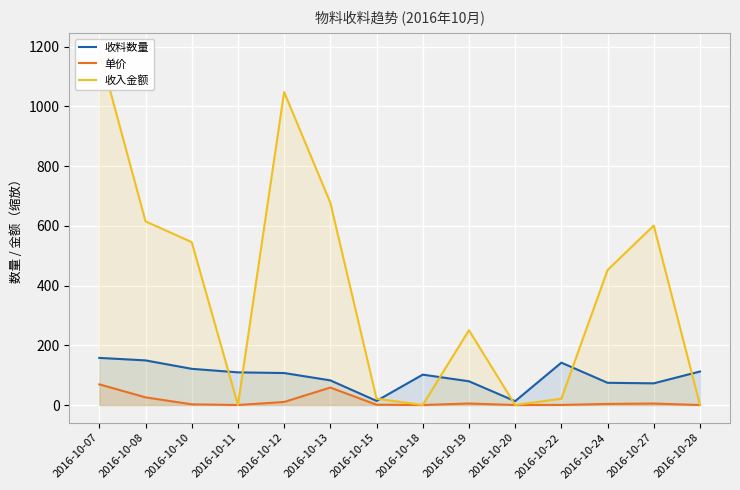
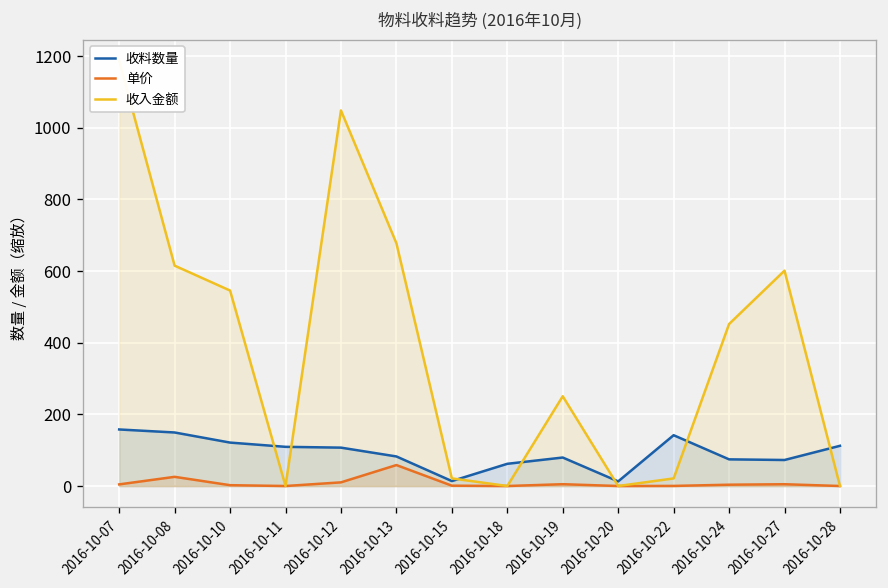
单价, 2016-10-07: 70 -> 0
收料数量, 2016-10-18: 100 -> 60
